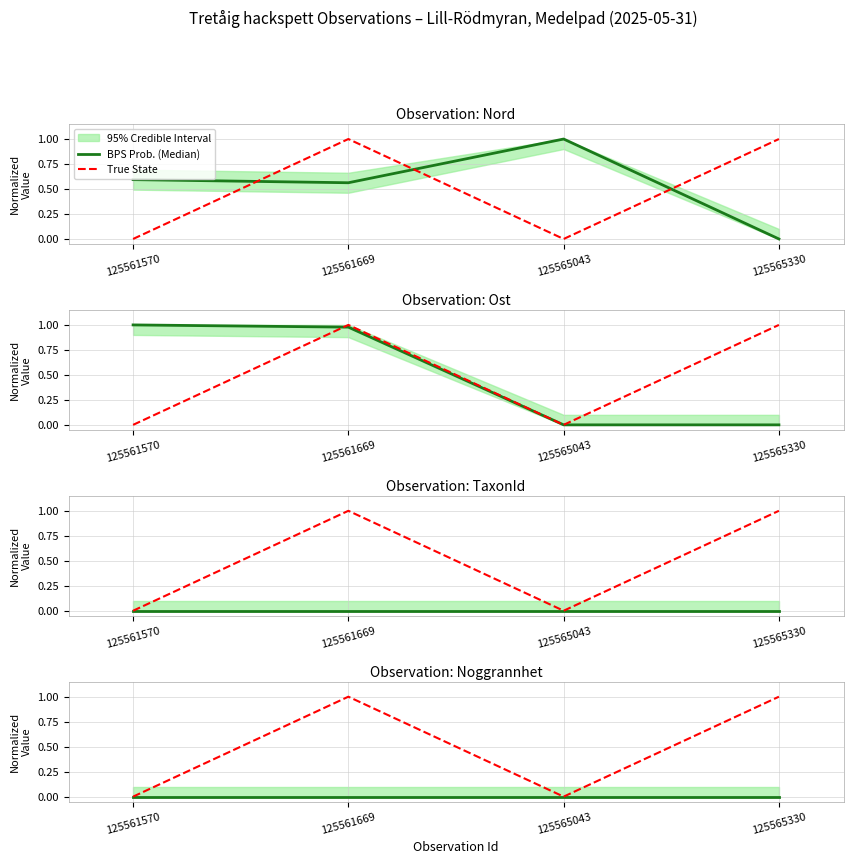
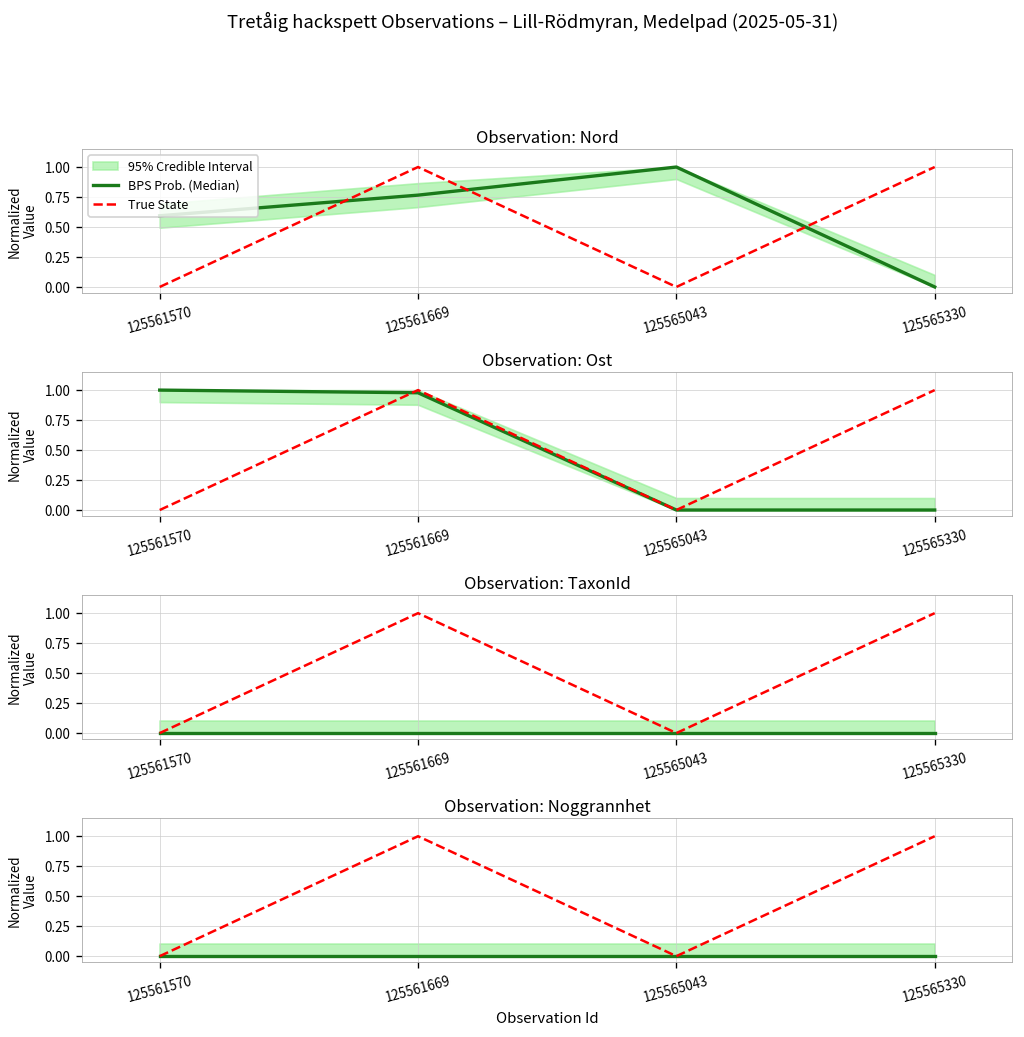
Observation: Nord, BPS Prob. (Median), 125561669: 0.6 -> 0.8
